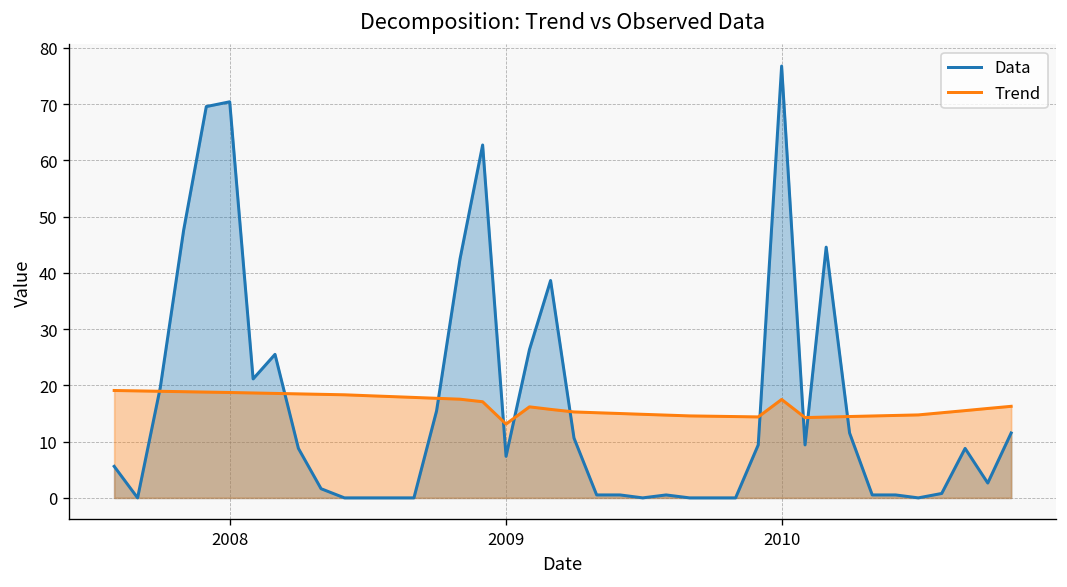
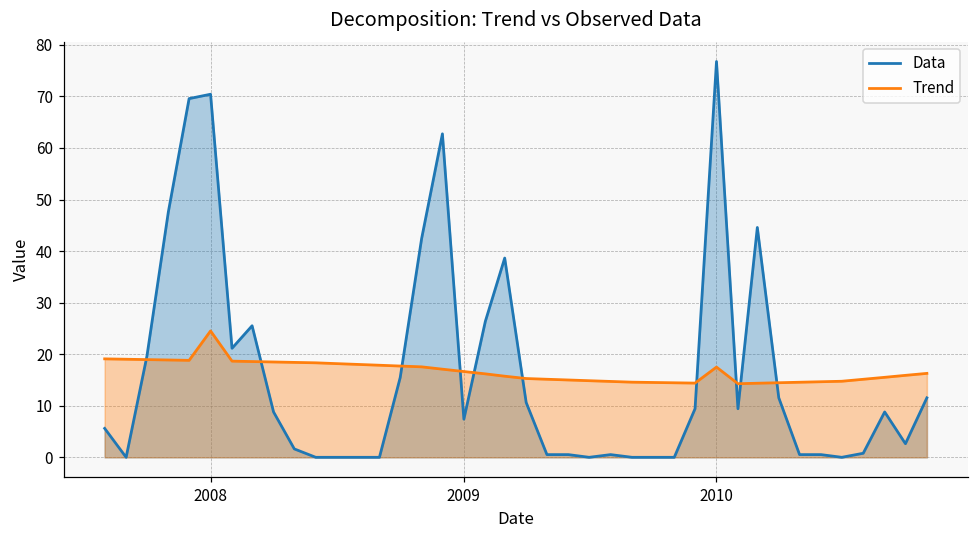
Trend, 2008: 19 -> 25
Trend, 2009: 13 -> 17
